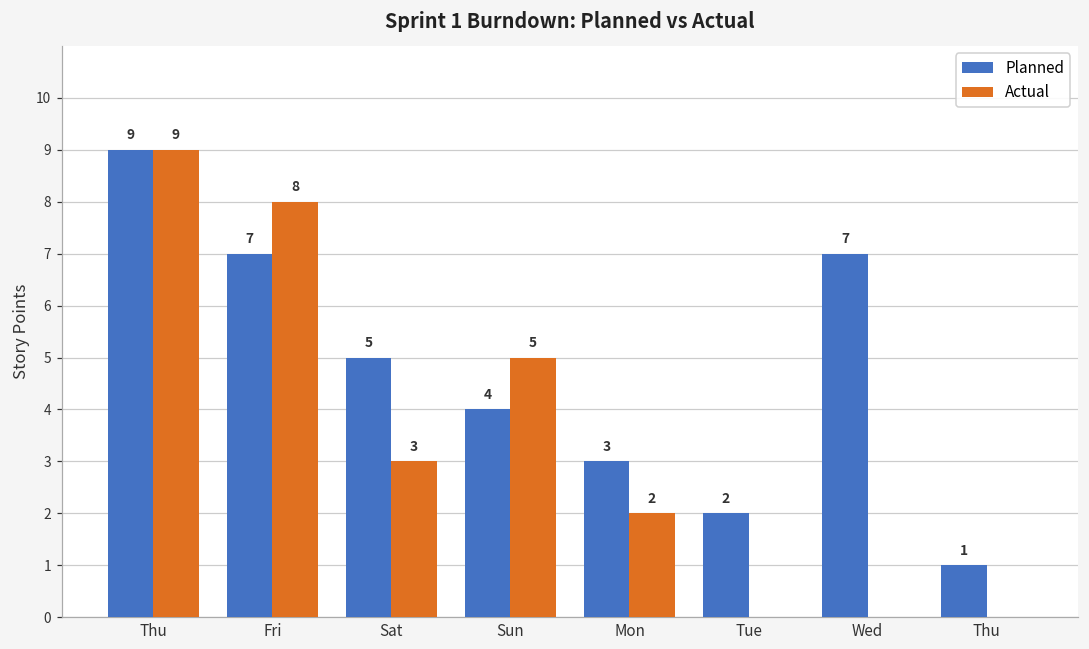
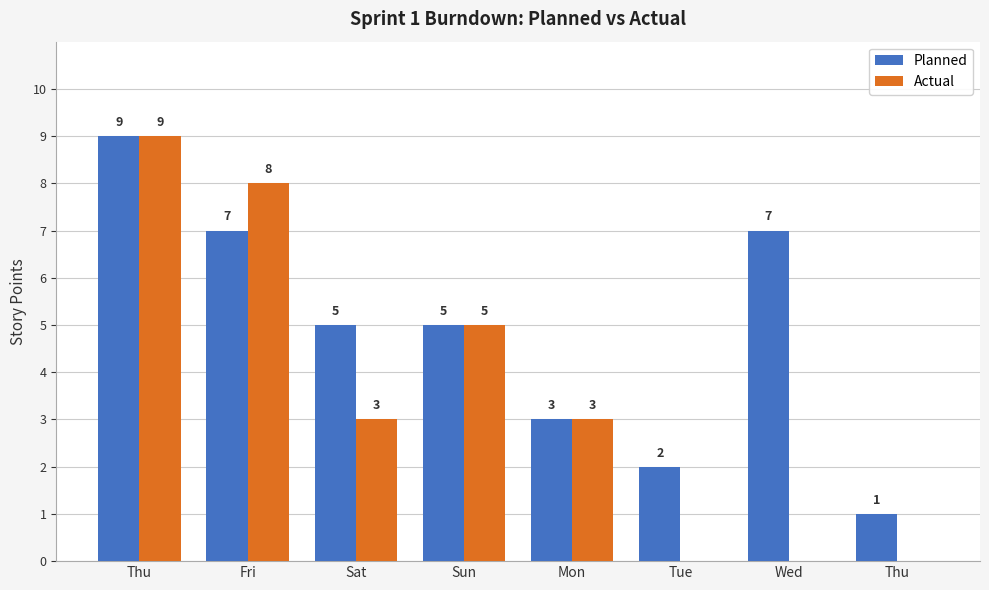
Planned, Sun: 4 -> 5
Actual, Mon: 2 -> 3
